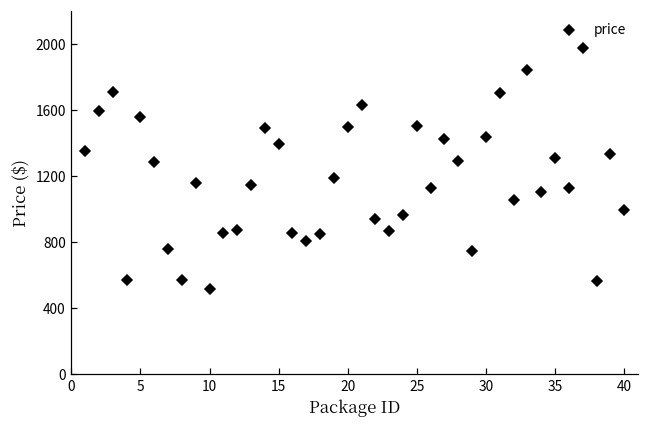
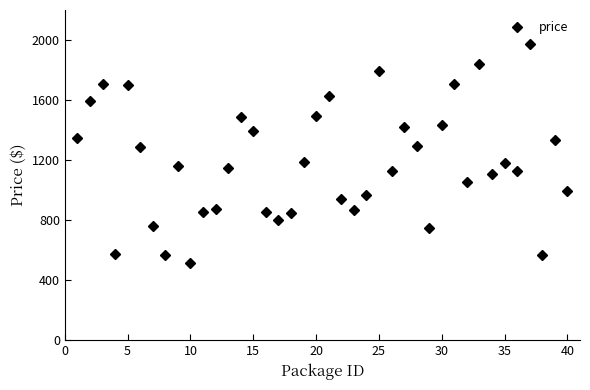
5: 1560 -> 1700
25: 1510 -> 1790
35: 1310 -> 1180
